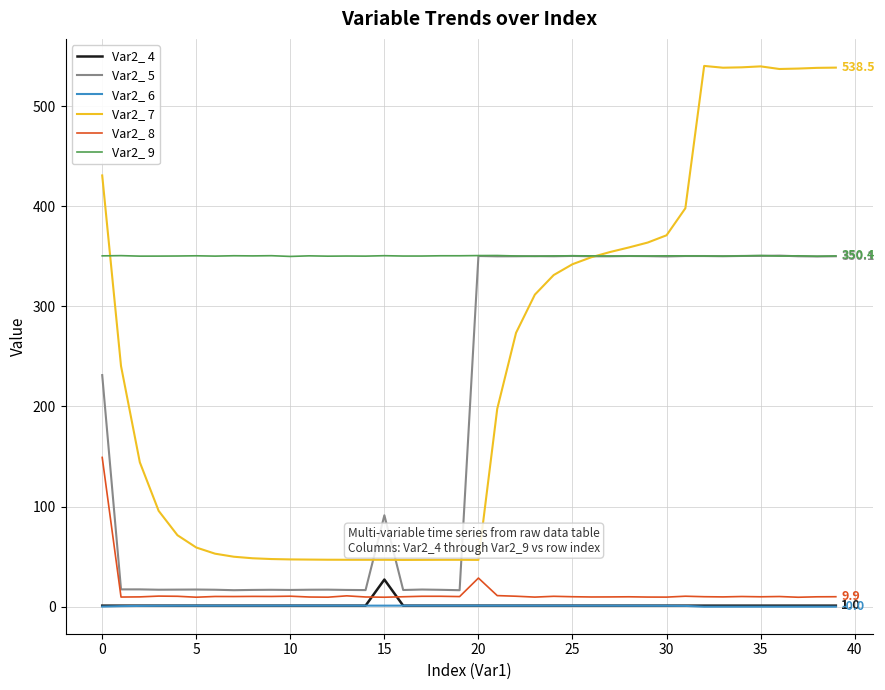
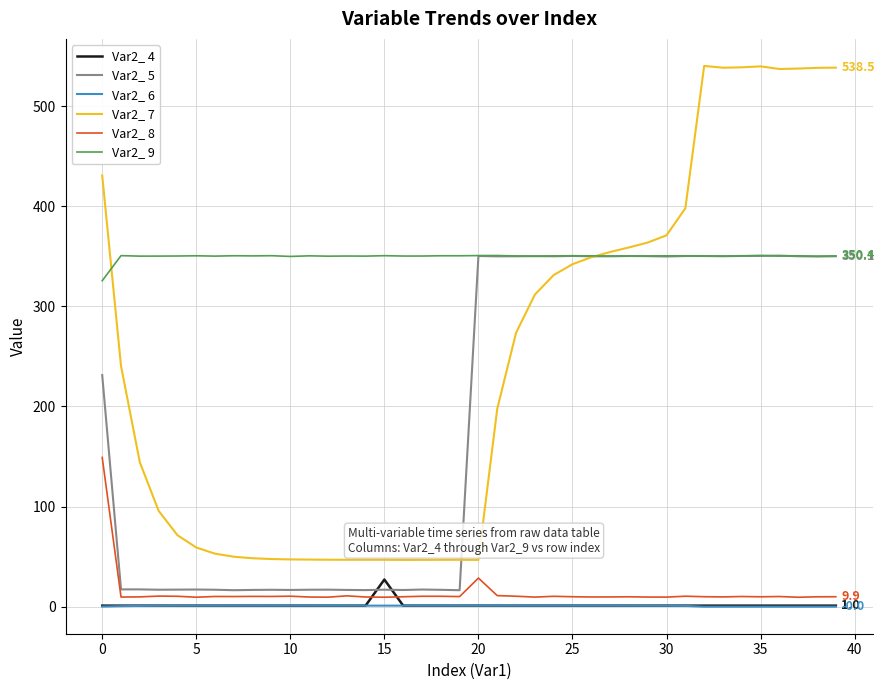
Var2_ 9, 0: 350 -> 326
Var2_ 5, 15: 91 -> 17
